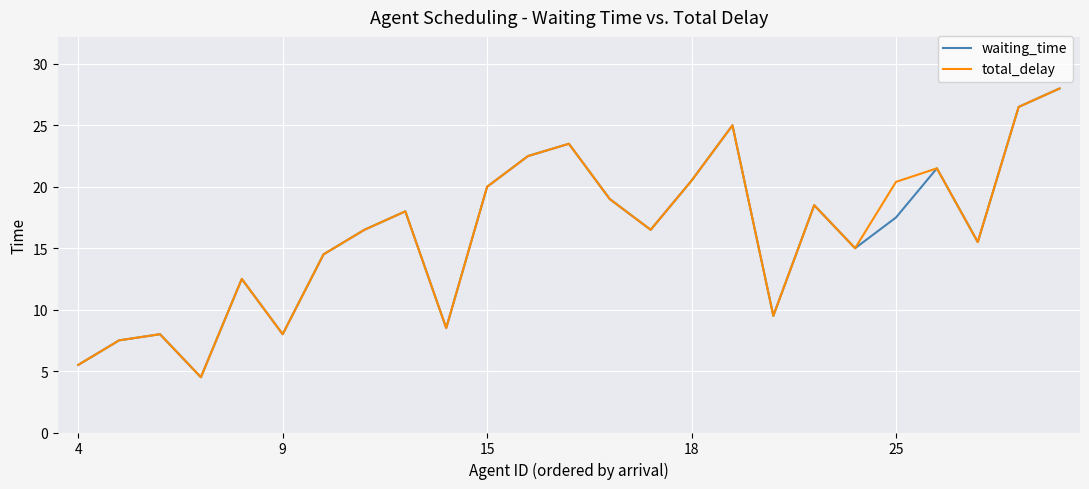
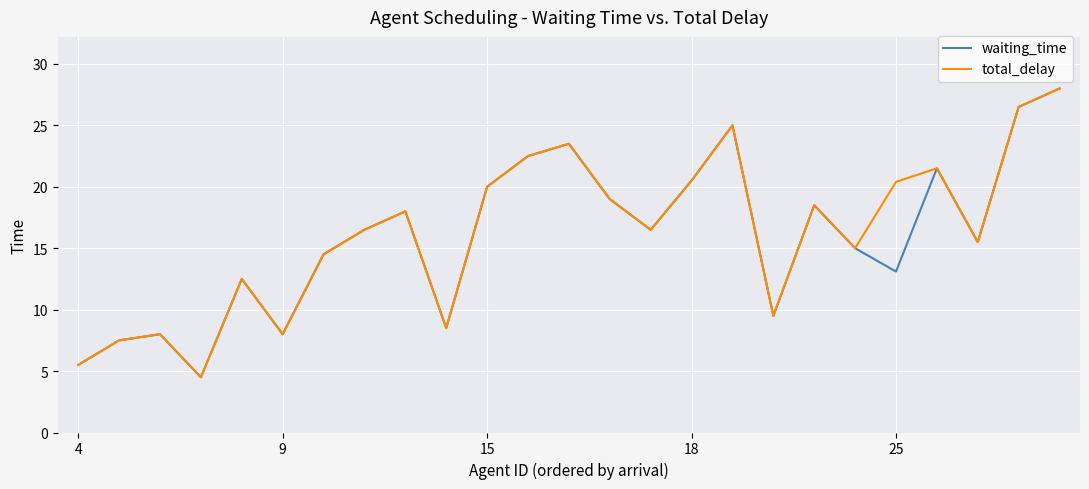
waiting_time, 25: 17.5 -> 13.1
